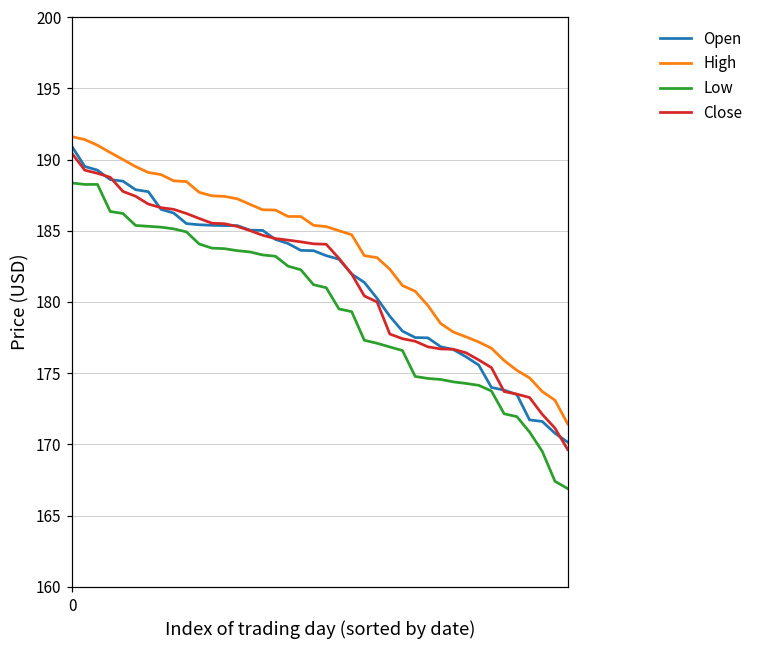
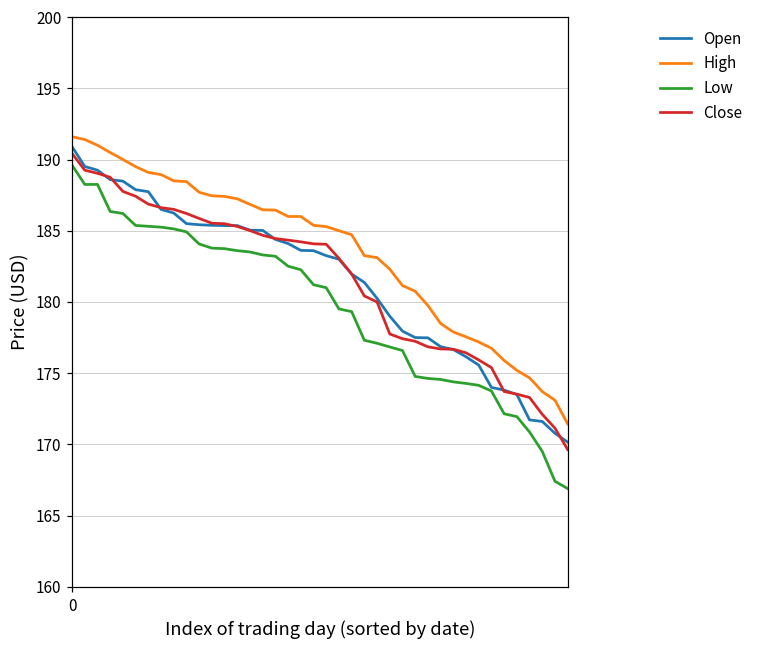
Low, 0: 188.4 -> 189.6
